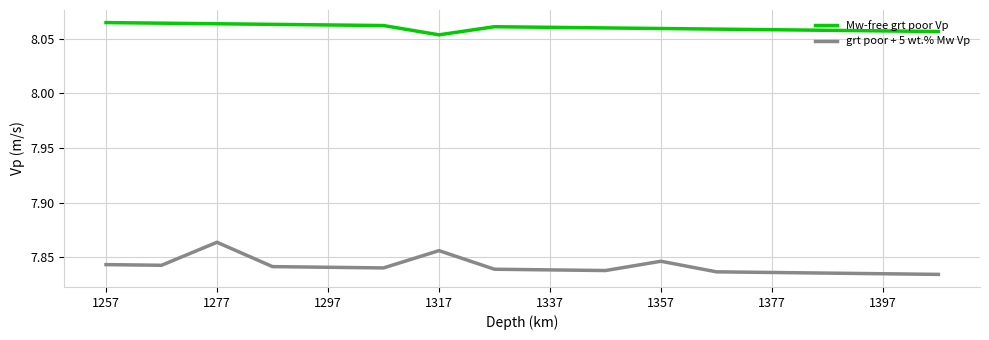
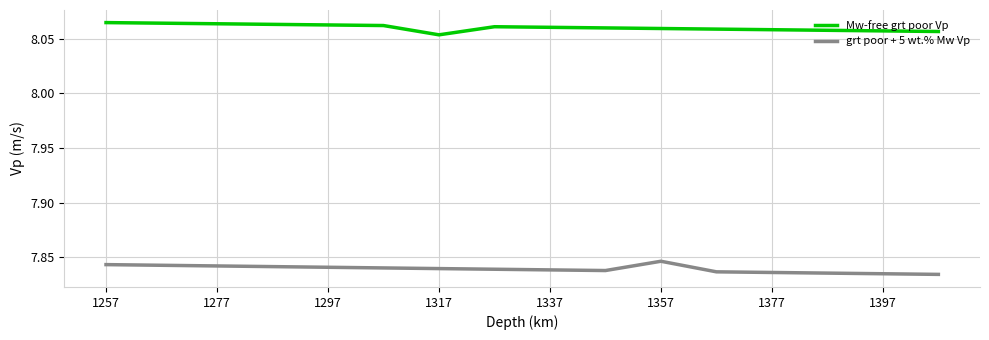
grt poor + 5 wt.% Mw Vp, 1277: 7.864 -> 7.842
grt poor + 5 wt.% Mw Vp, 1317: 7.856 -> 7.840
